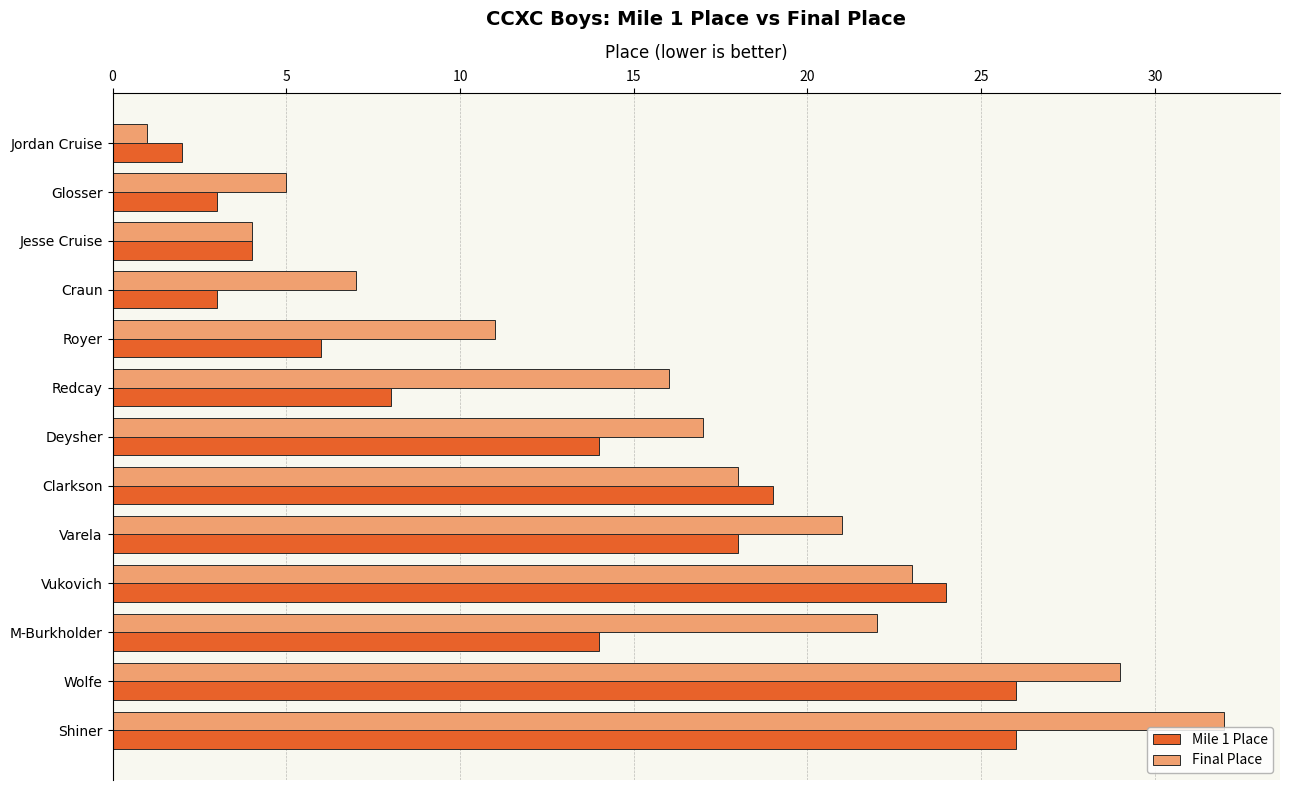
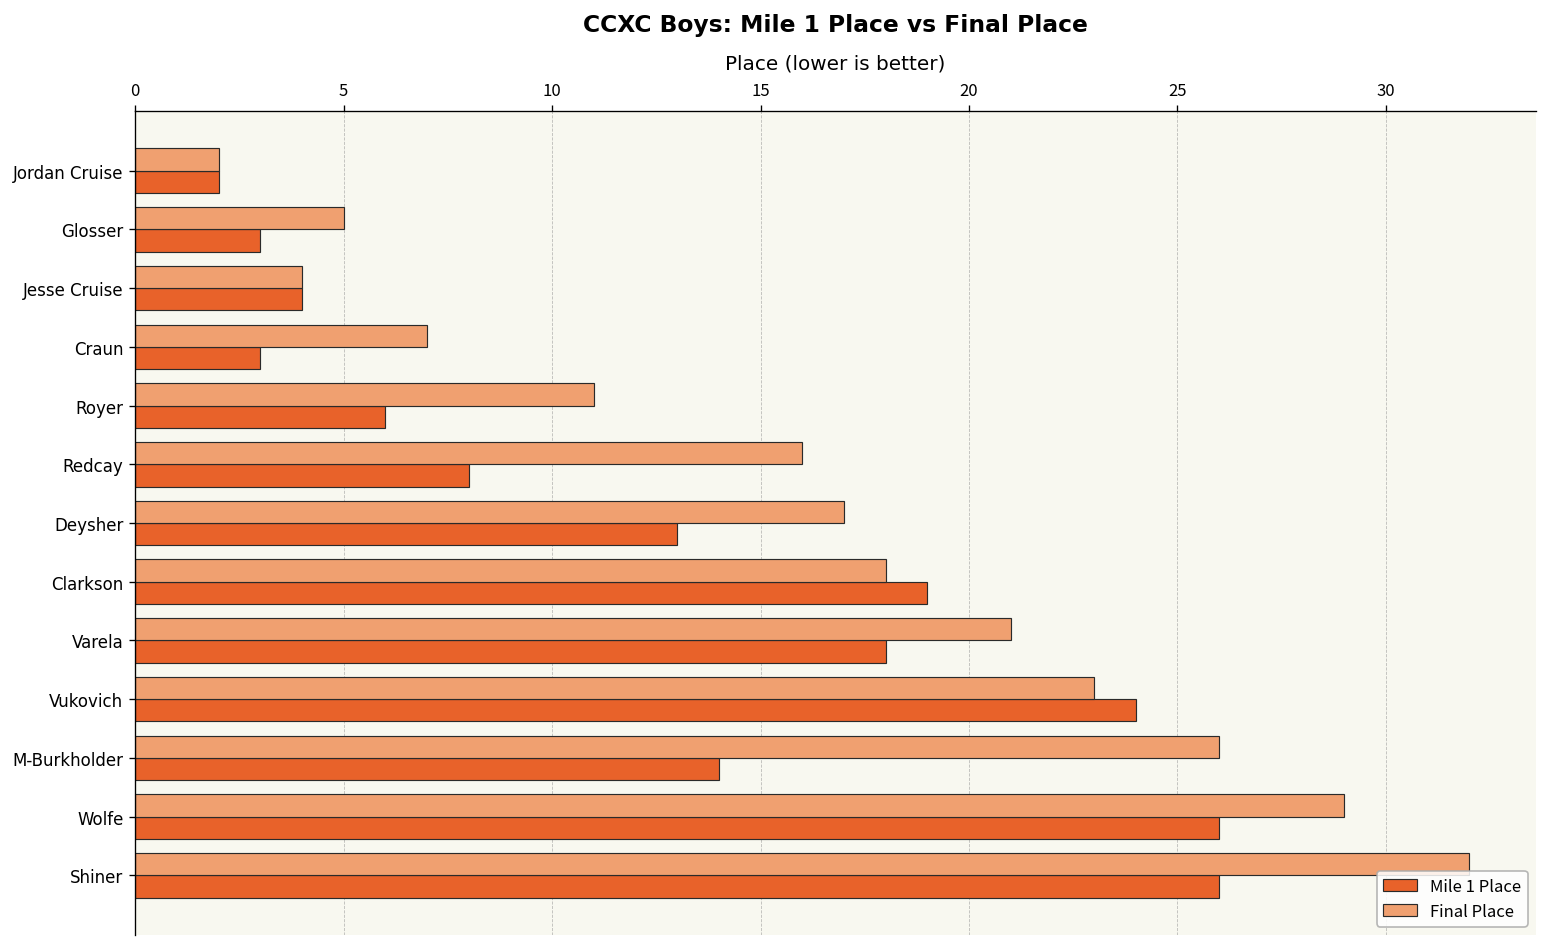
Final Place, Jordan Cruise: 1 -> 2
Mile 1 Place, Deysher: 14 -> 13
Final Place, M-Burkholder: 22 -> 26
